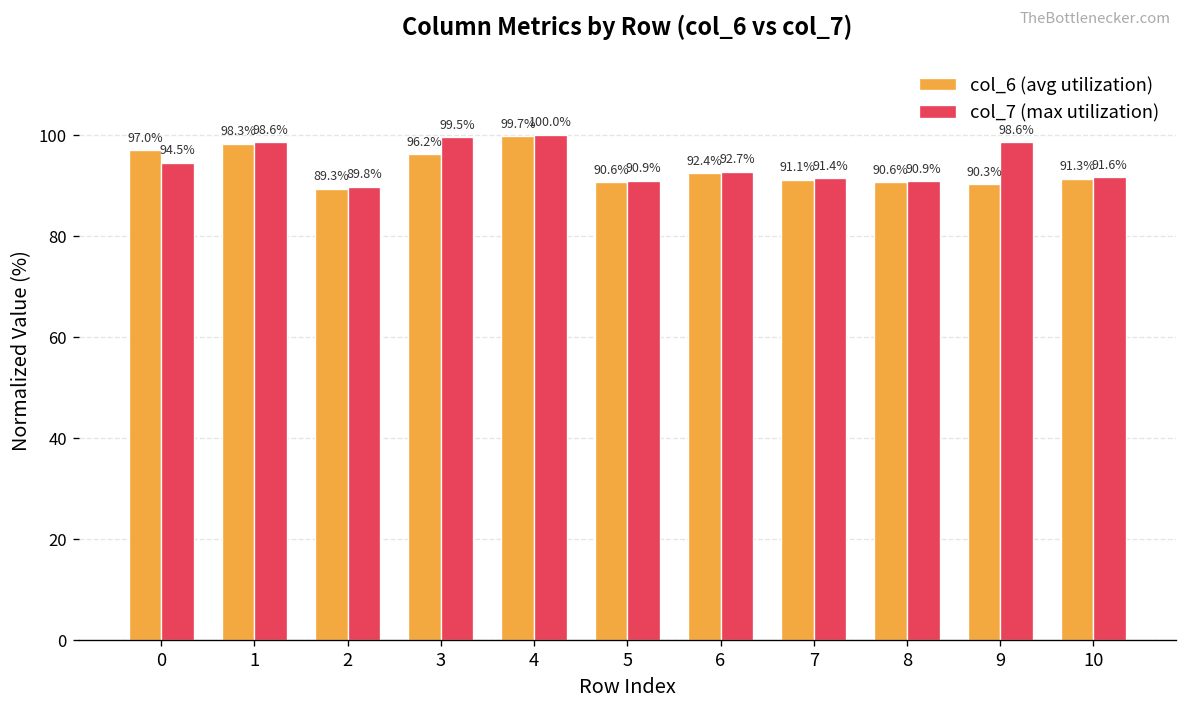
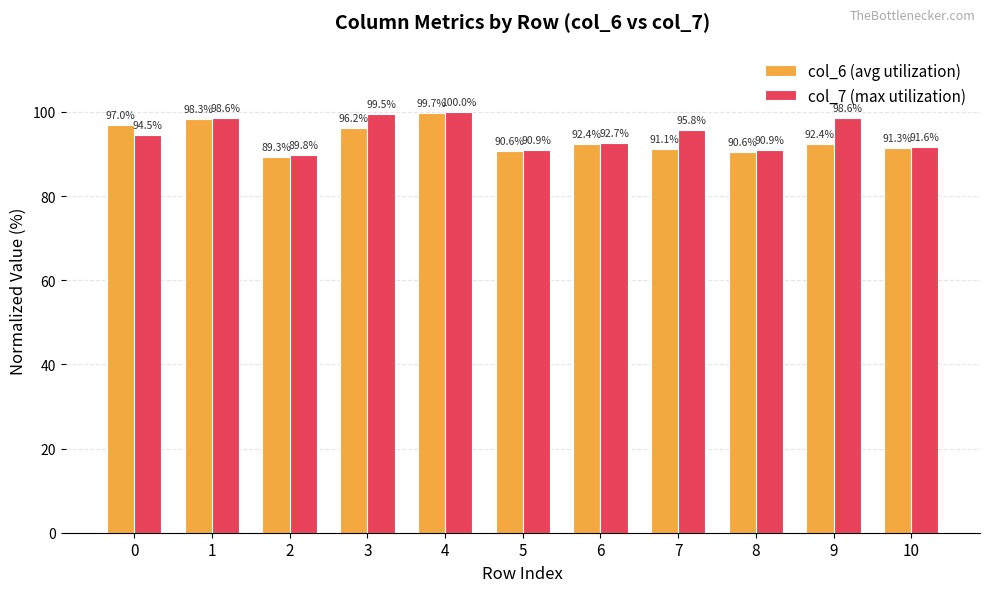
col_7 (max utilization), 7: 91.4% -> 95.8%
col_6 (avg utilization), 9: 90.3% -> 92.4%
